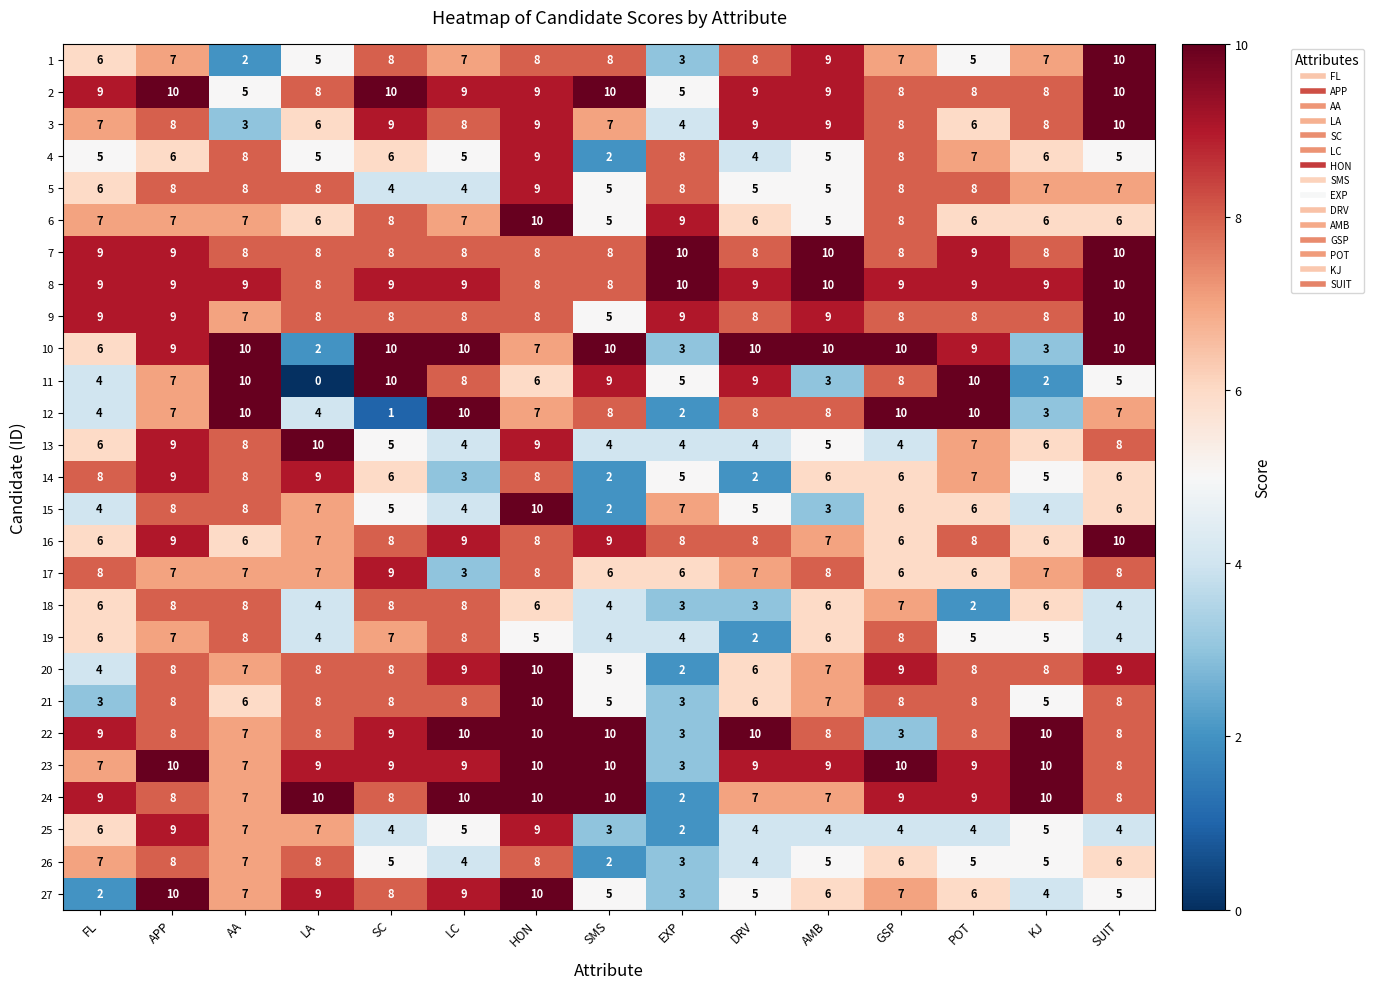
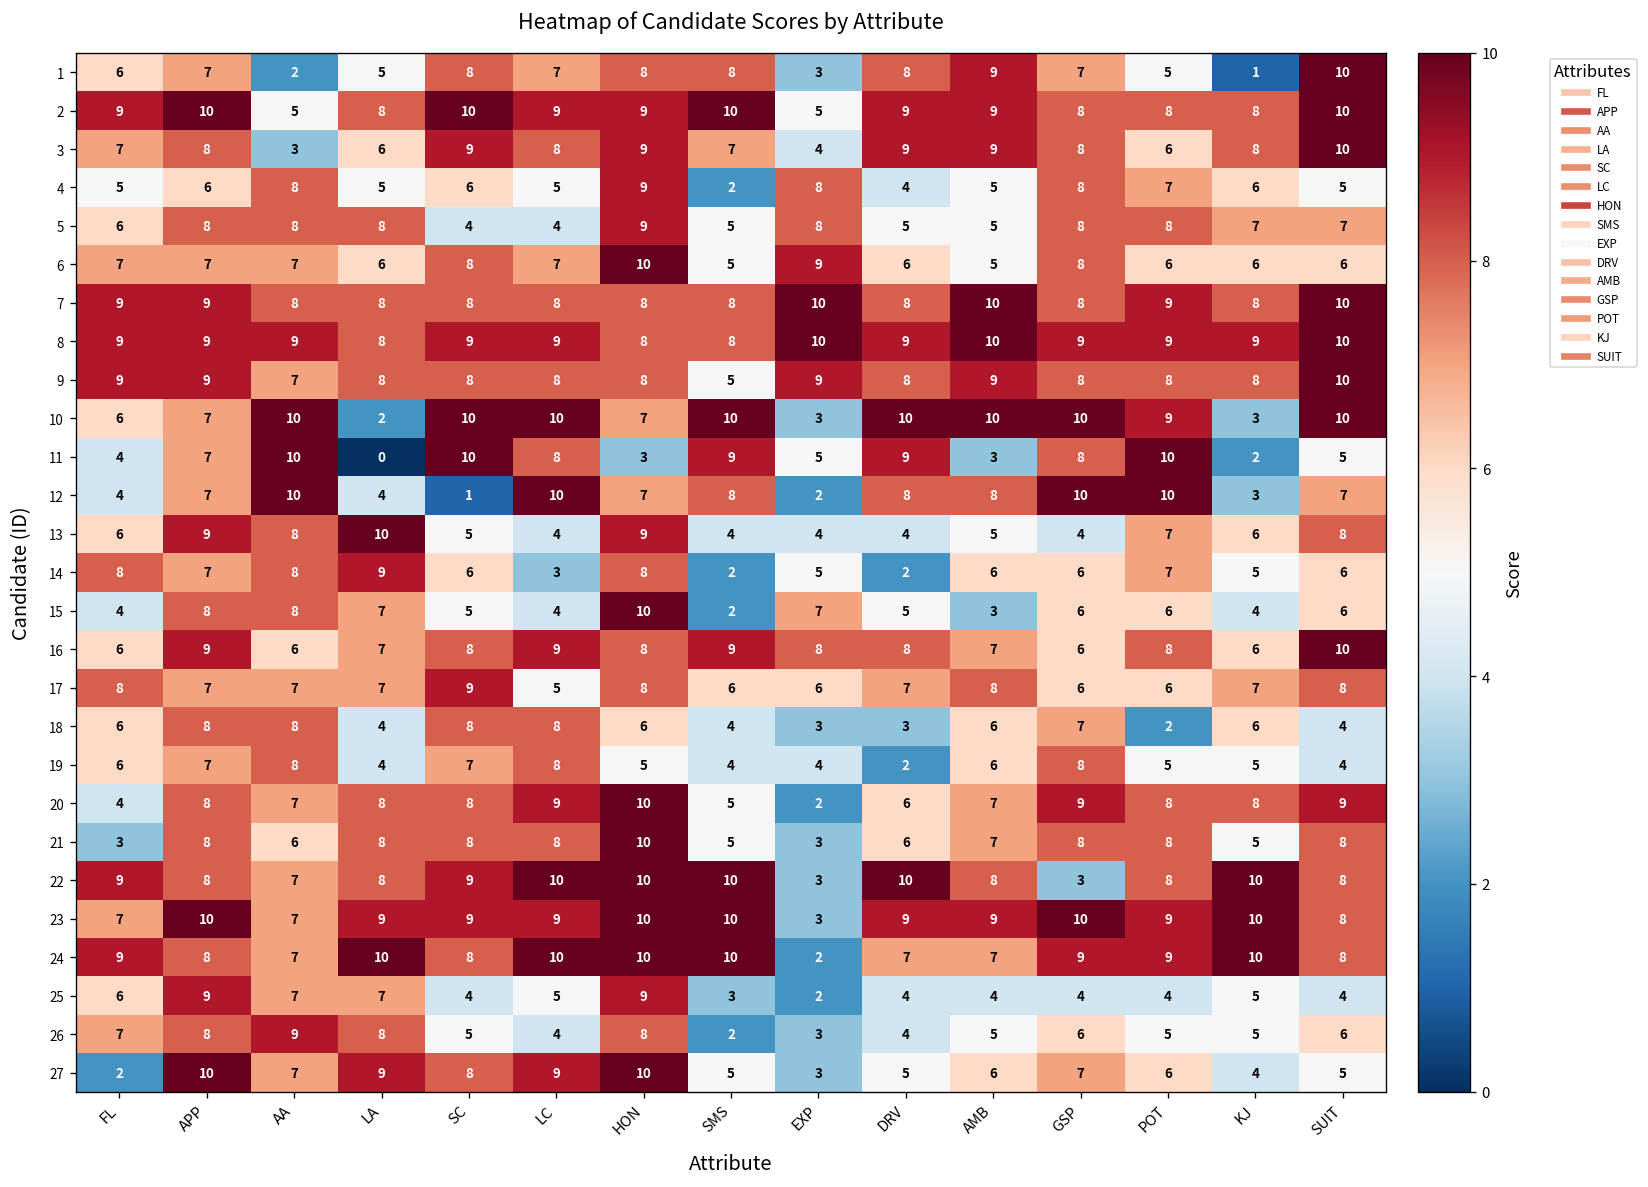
1, KJ: 7 -> 1
10, APP: 9 -> 7
11, HON: 6 -> 3
14, APP: 9 -> 7
17, LC: 3 -> 5
26, AA: 7 -> 9
